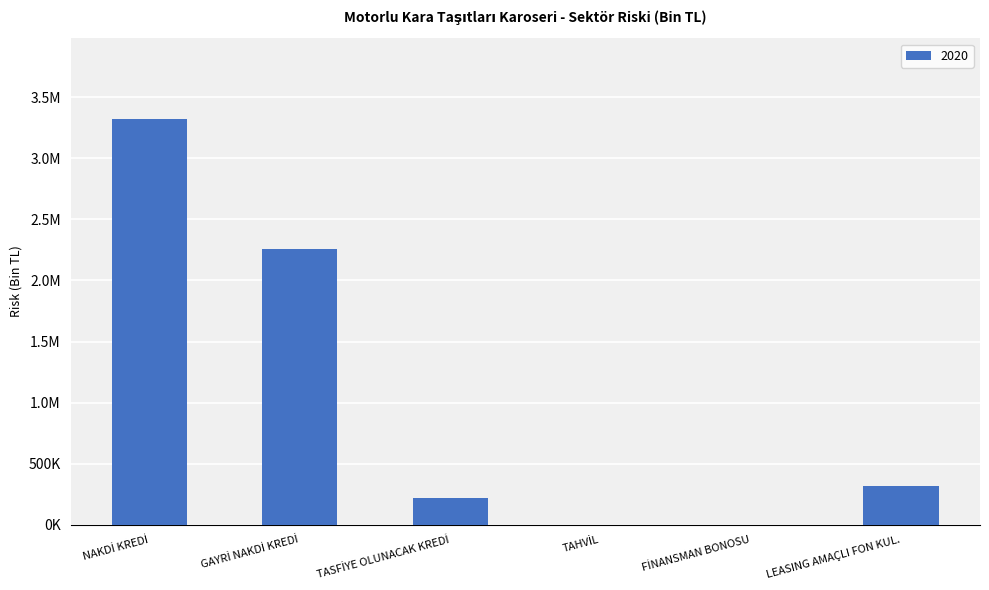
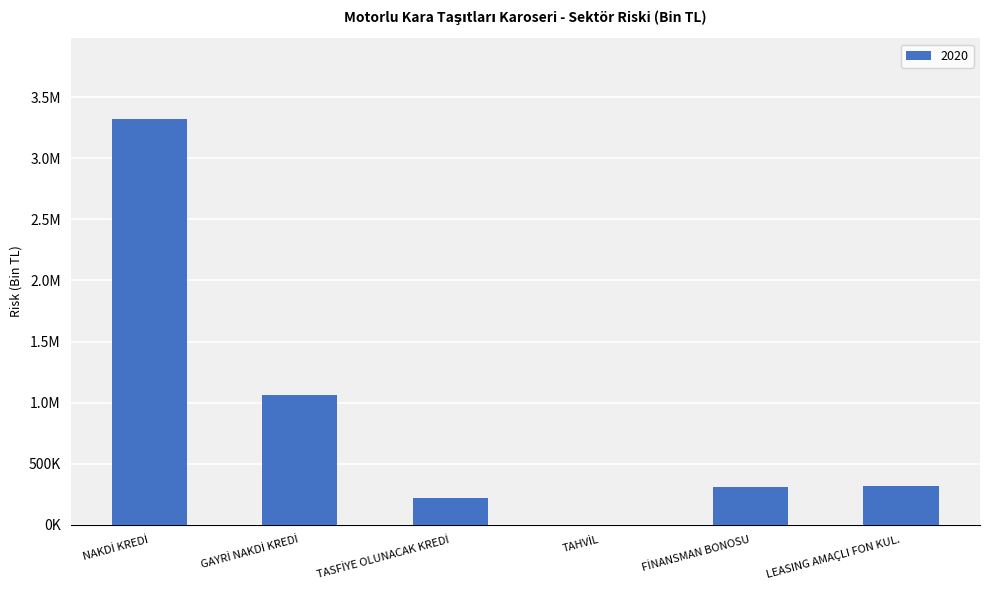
GAYRİ NAKDİ KREDİ: 2260000 -> 1060000
FİNANSMAN BONOSU: 0 -> 310000
